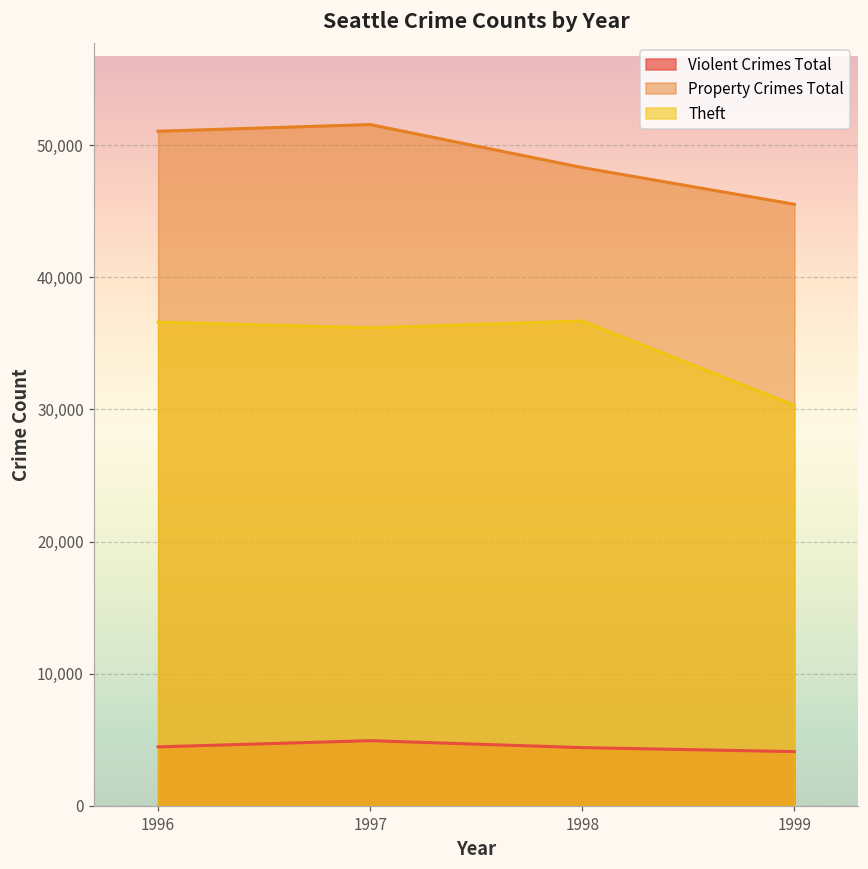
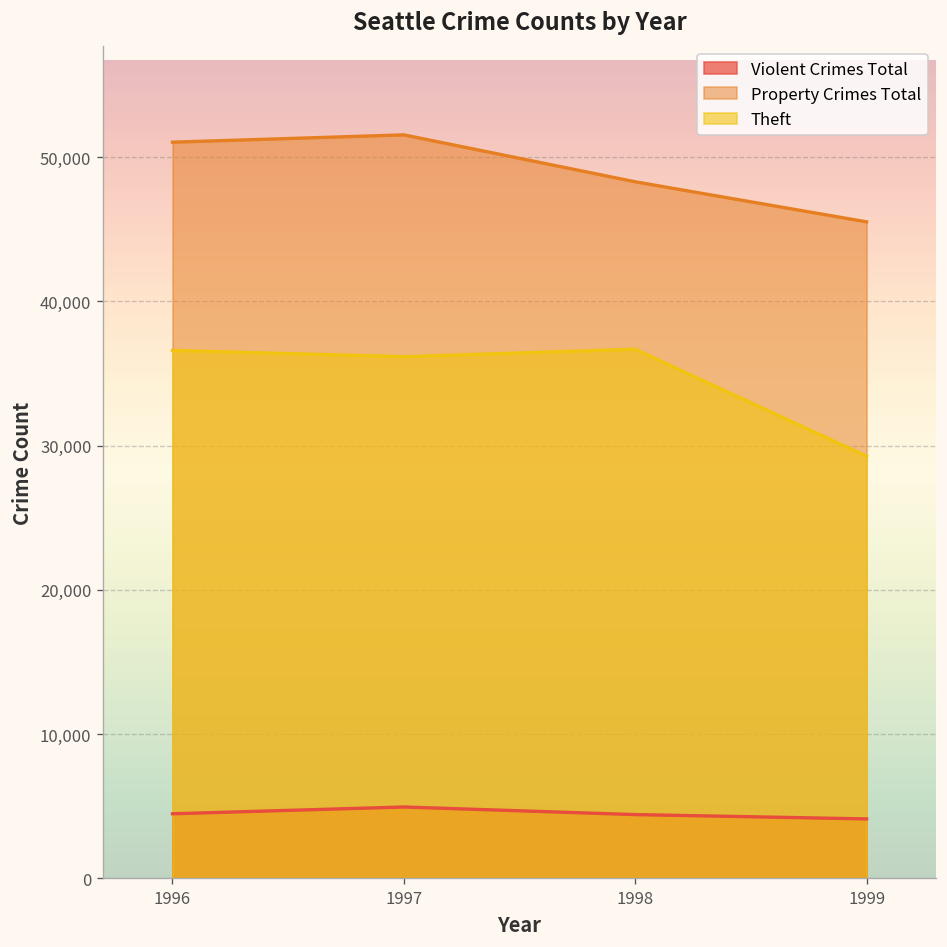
Theft, 1999: 30,300 -> 29,300
